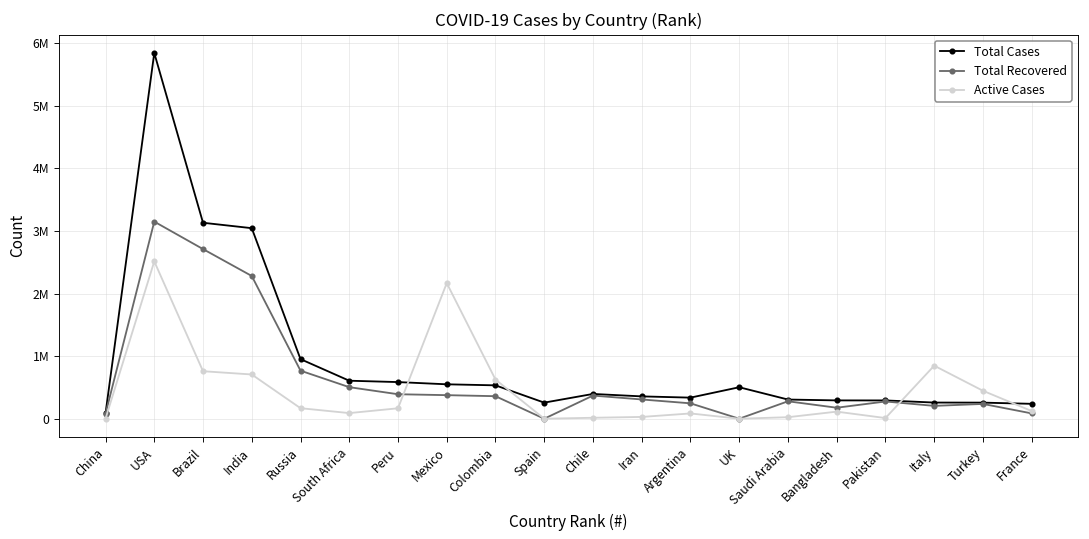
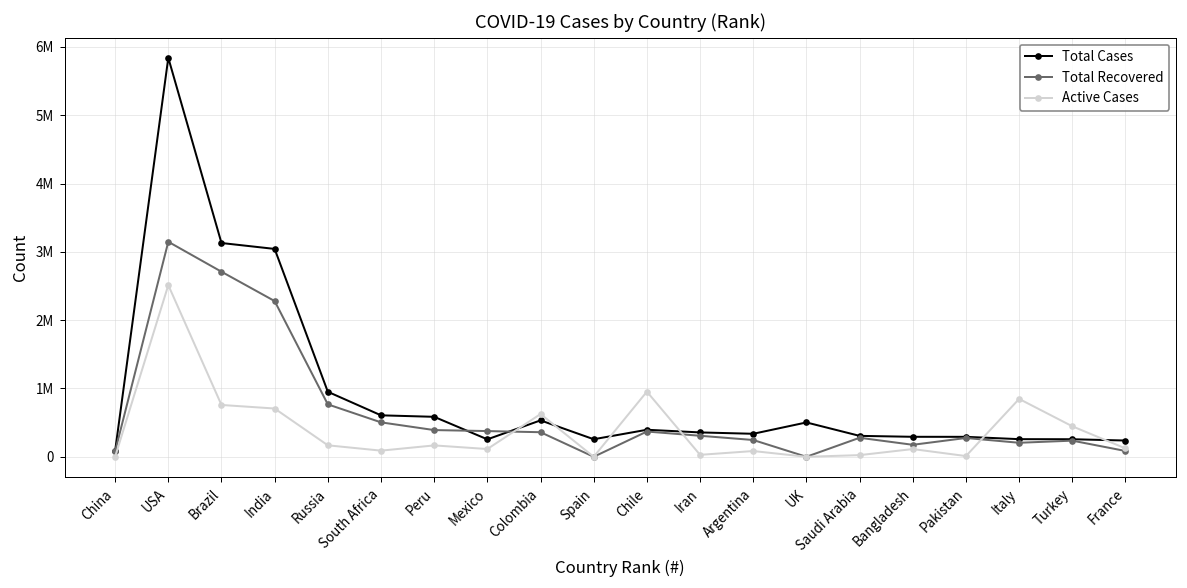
Total Cases, Mexico: 500000 -> 300000
Active Cases, Mexico: 2200000 -> 100000
Active Cases, Chile: 0 -> 1000000
